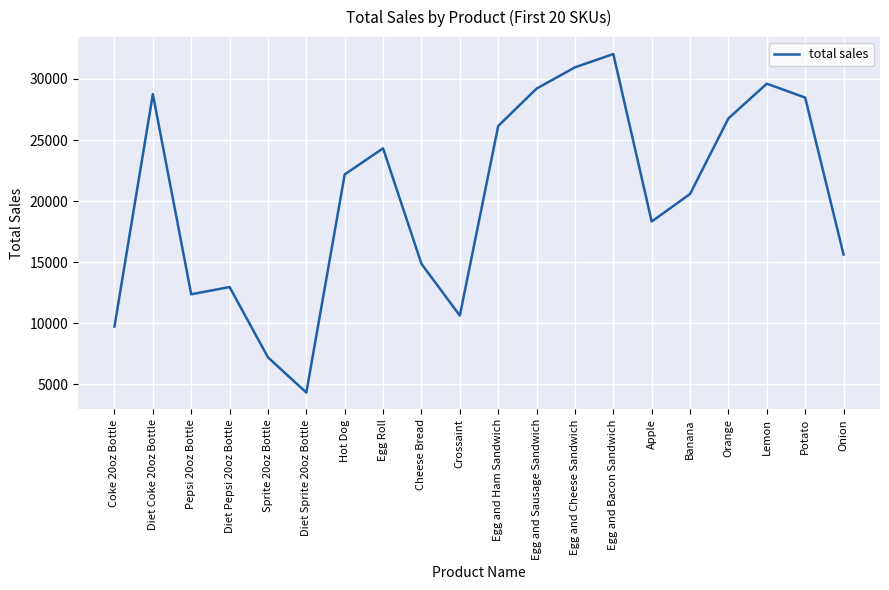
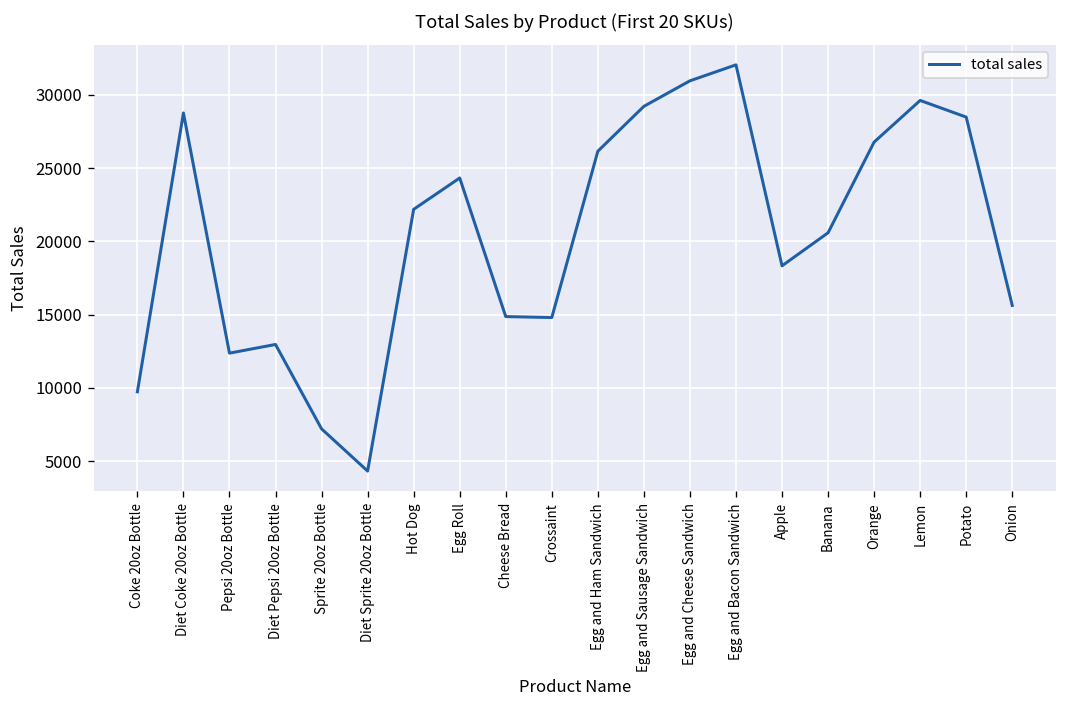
Crossaint: 10600 -> 14800
